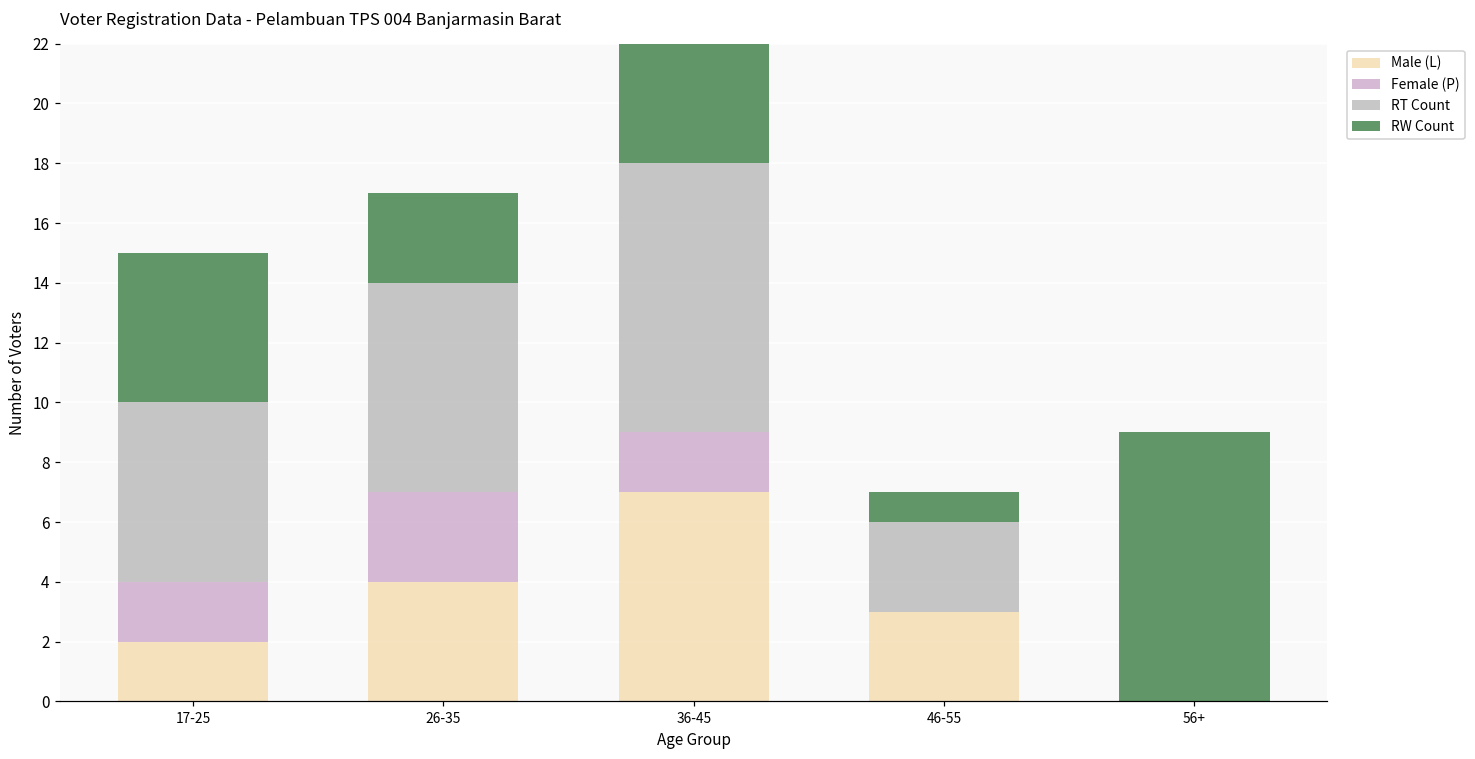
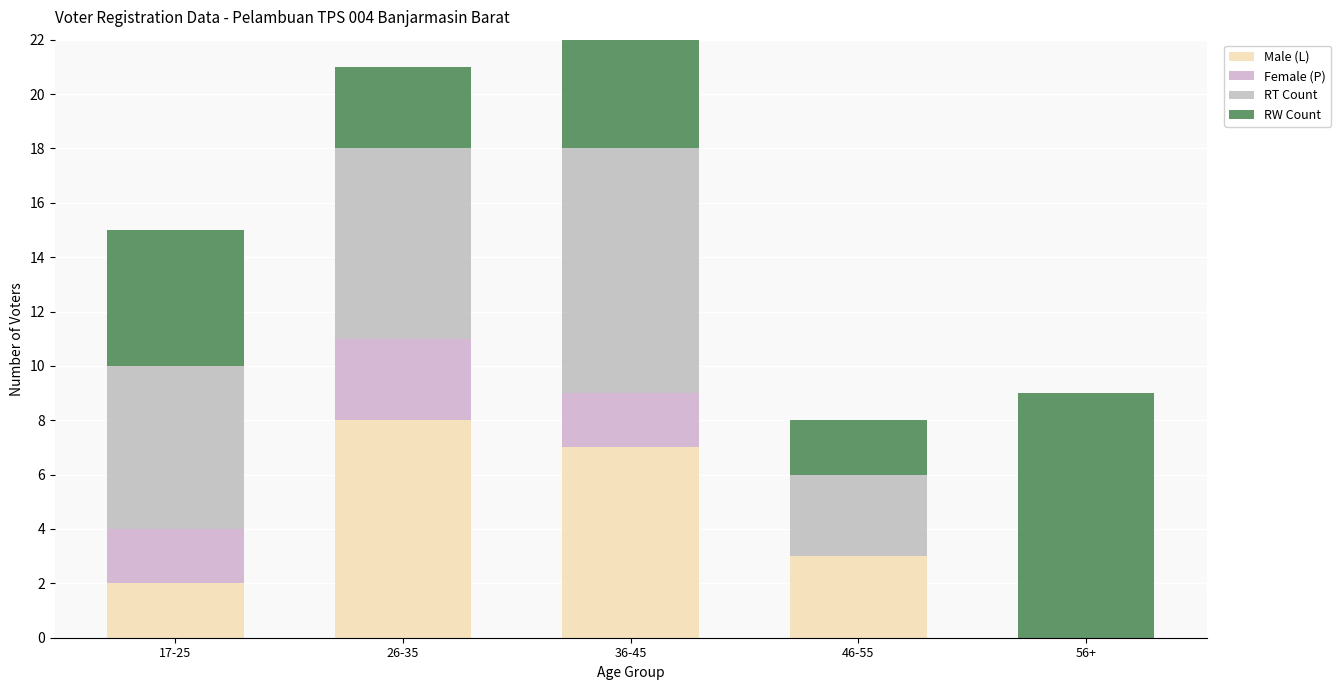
Male (L), 26-35: 4 -> 8
RW Count, 46-55: 1 -> 2
